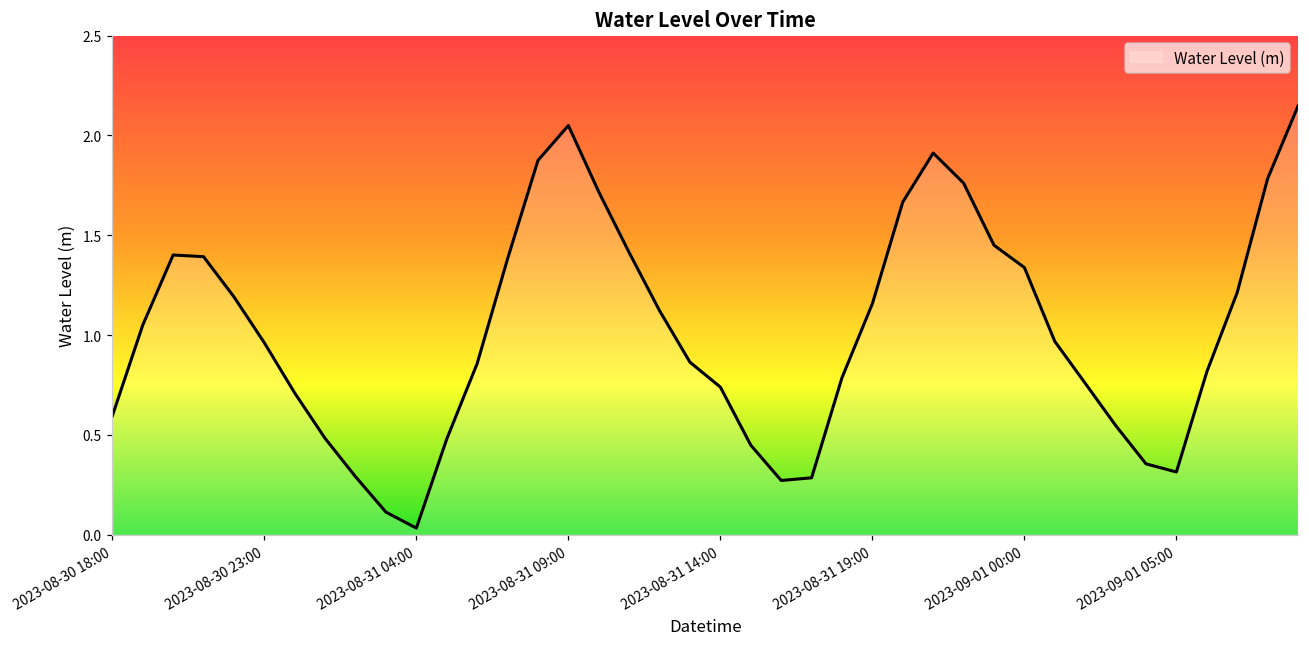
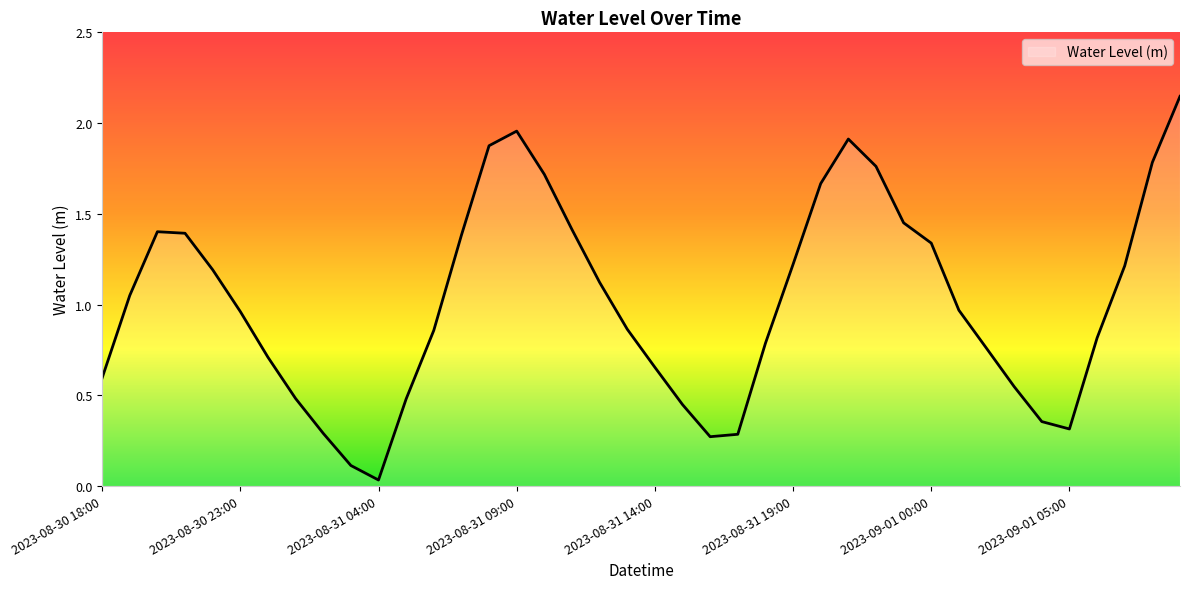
2023-08-31 09:00: 2.05 -> 1.96
2023-08-31 14:00: 0.74 -> 0.65
2023-08-31 19:00: 1.16 -> 1.22
